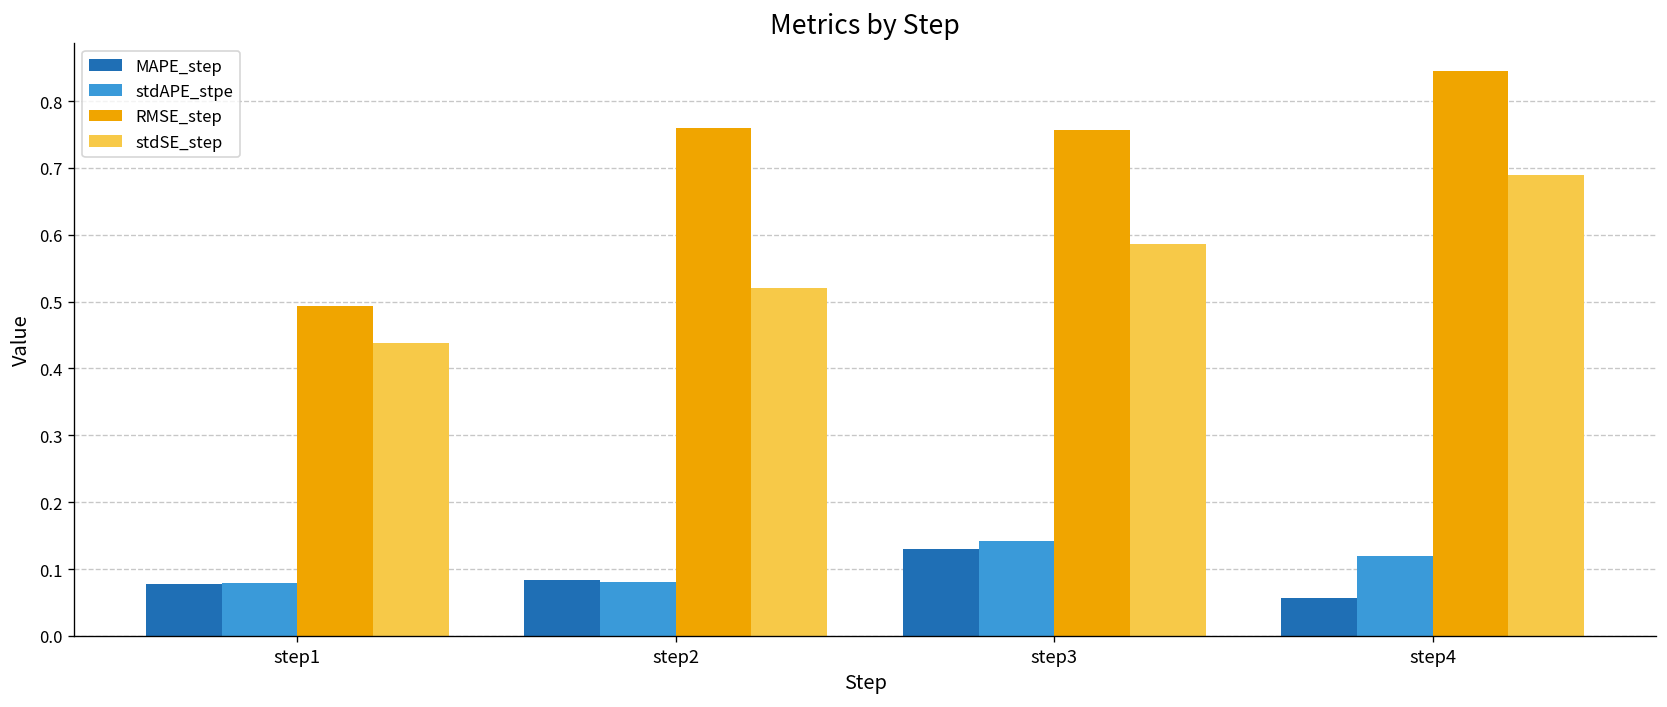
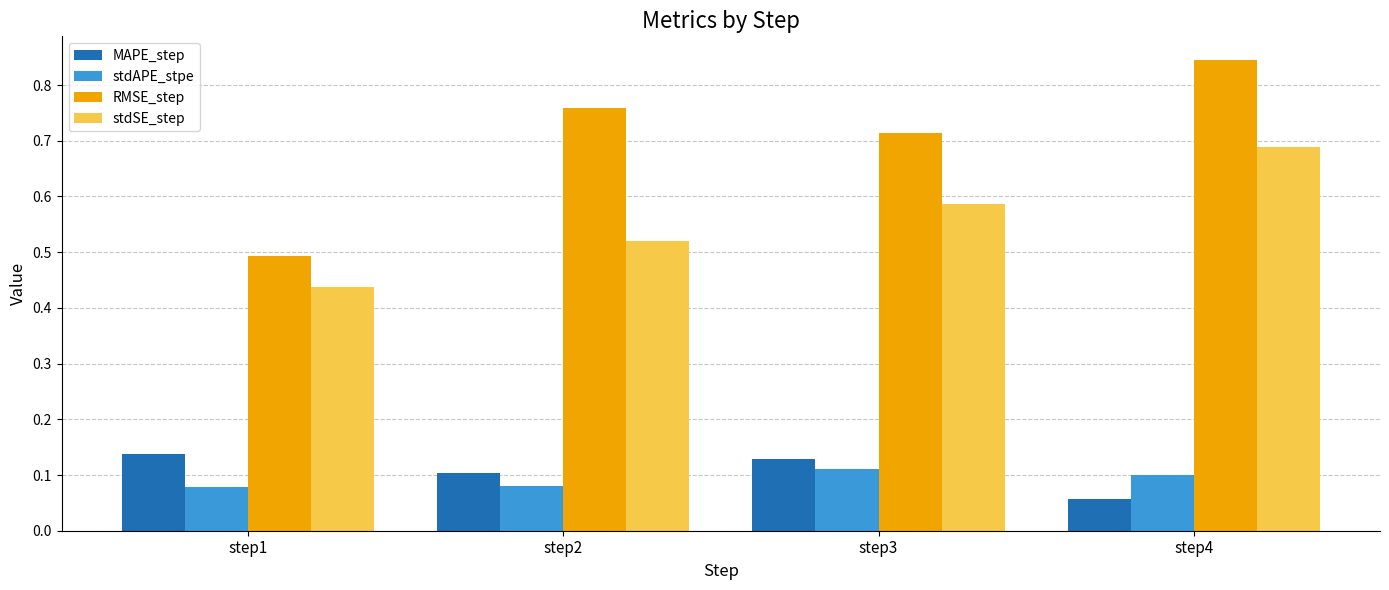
MAPE_step, step1: 0.08 -> 0.14
MAPE_step, step2: 0.08 -> 0.10
stdAPE_stpe, step3: 0.14 -> 0.11
RMSE_step, step3: 0.76 -> 0.71
stdAPE_stpe, step4: 0.12 -> 0.10
